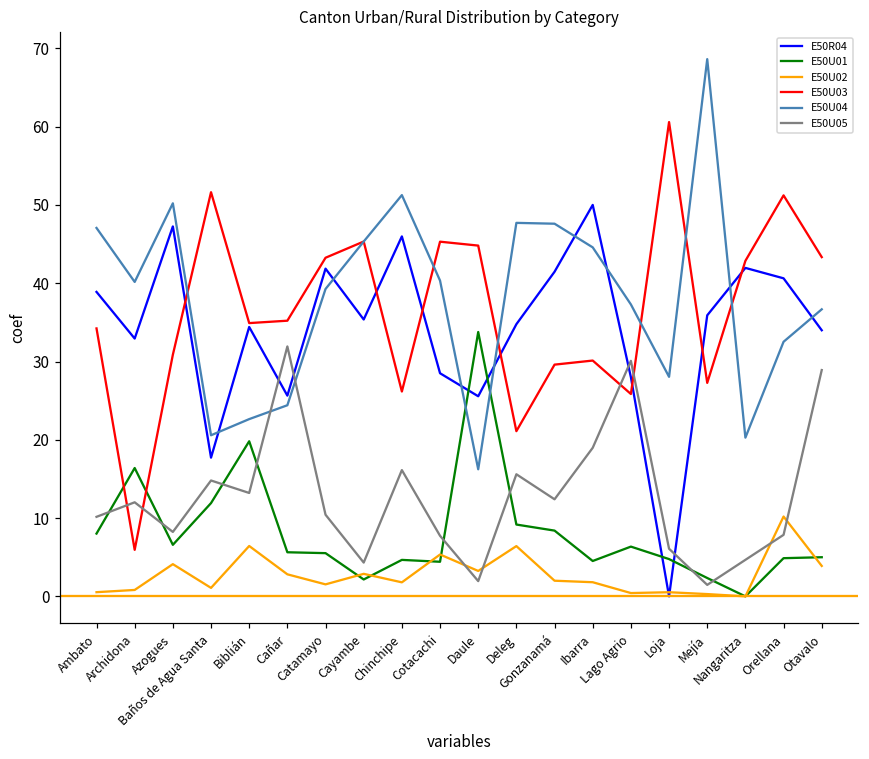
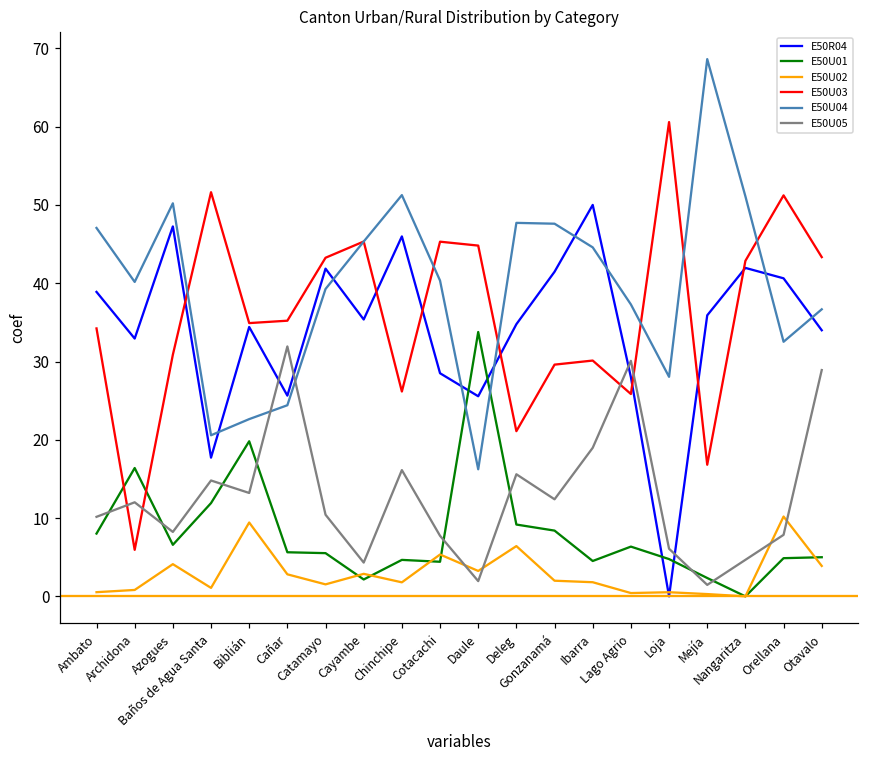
E50U02, Biblián: 6 -> 9
E50U03, Mejía: 27 -> 17
E50U04, Nangaritza: 20 -> 51
